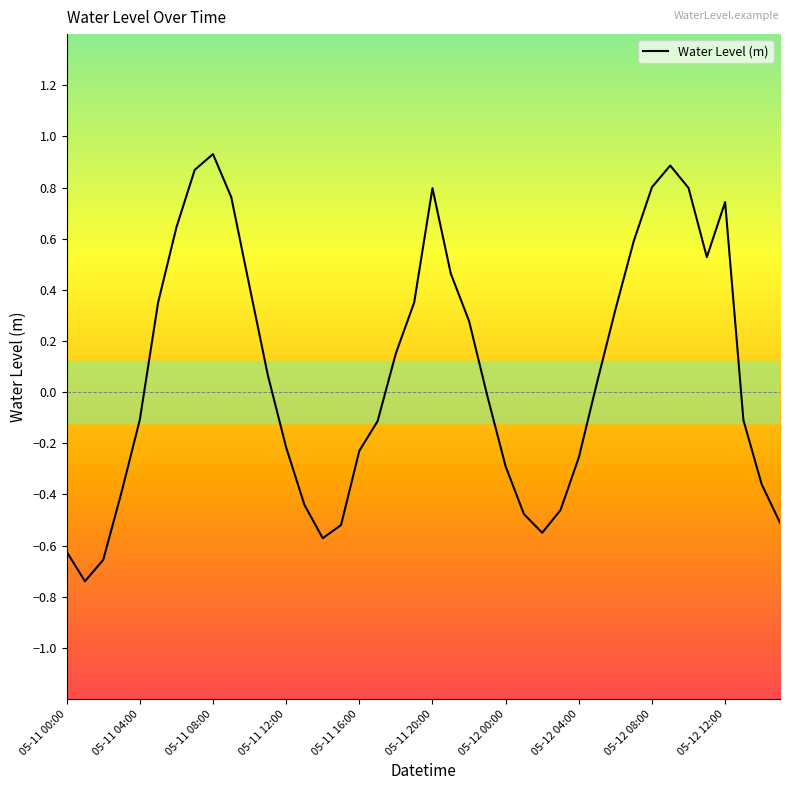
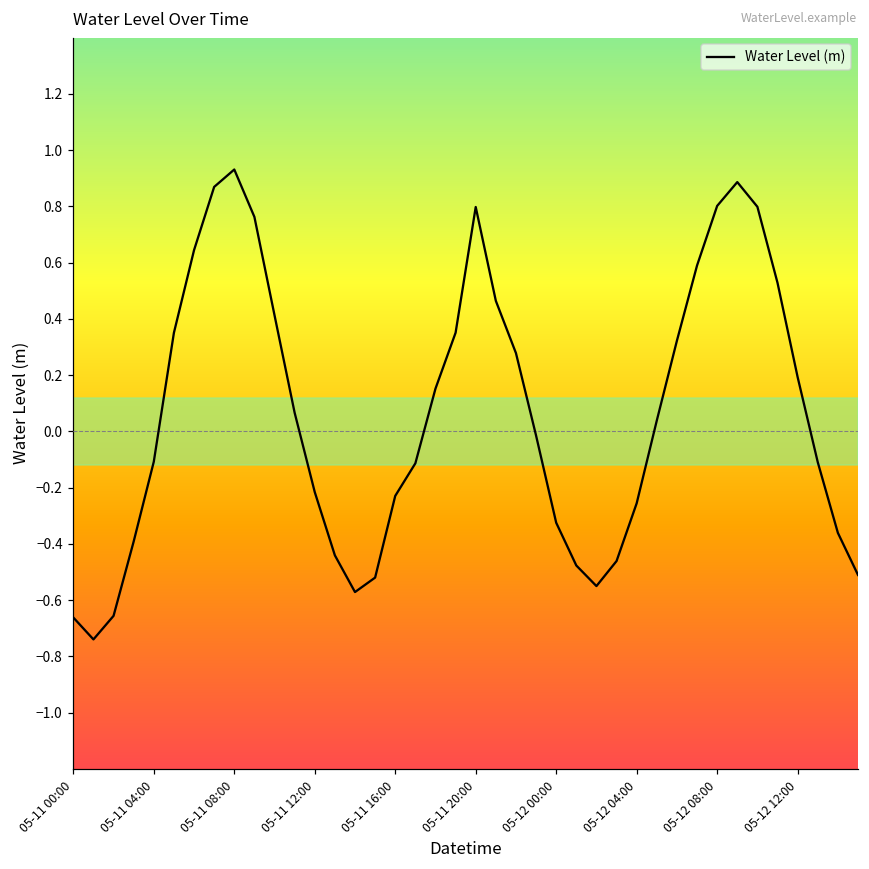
05-11 00:00: -0.62 -> -0.66
05-12 00:00: -0.29 -> -0.32
05-12 12:00: 0.74 -> 0.19
